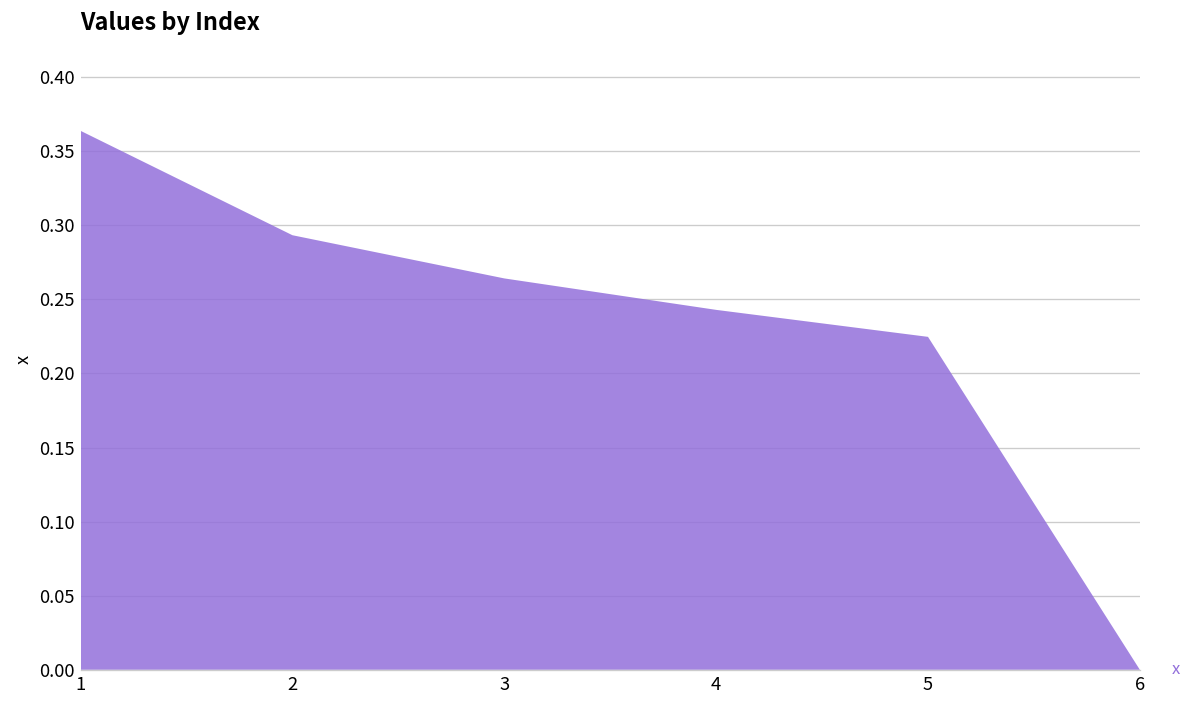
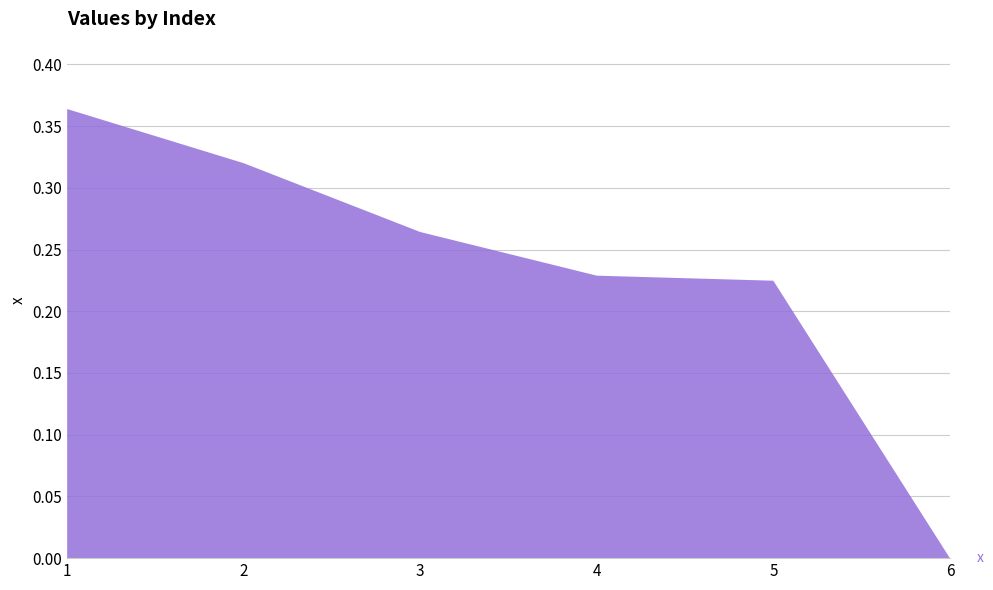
2: 0.293 -> 0.320
4: 0.243 -> 0.229
